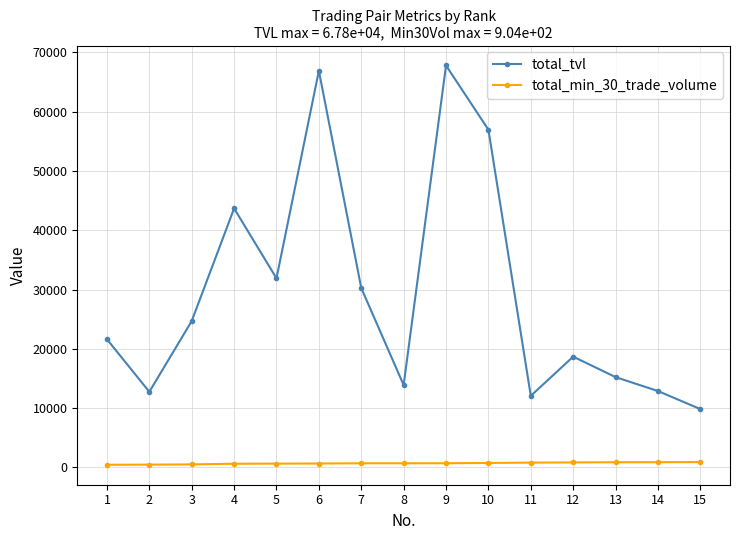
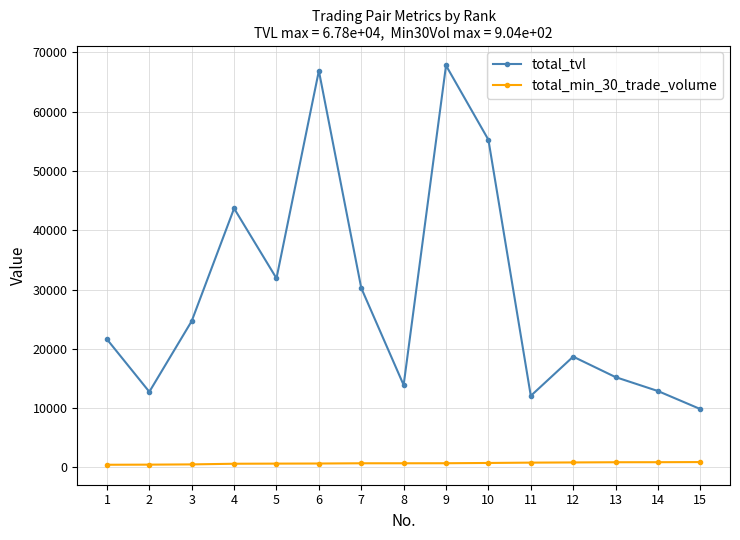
total_tvl, 10: 57000 -> 55000
